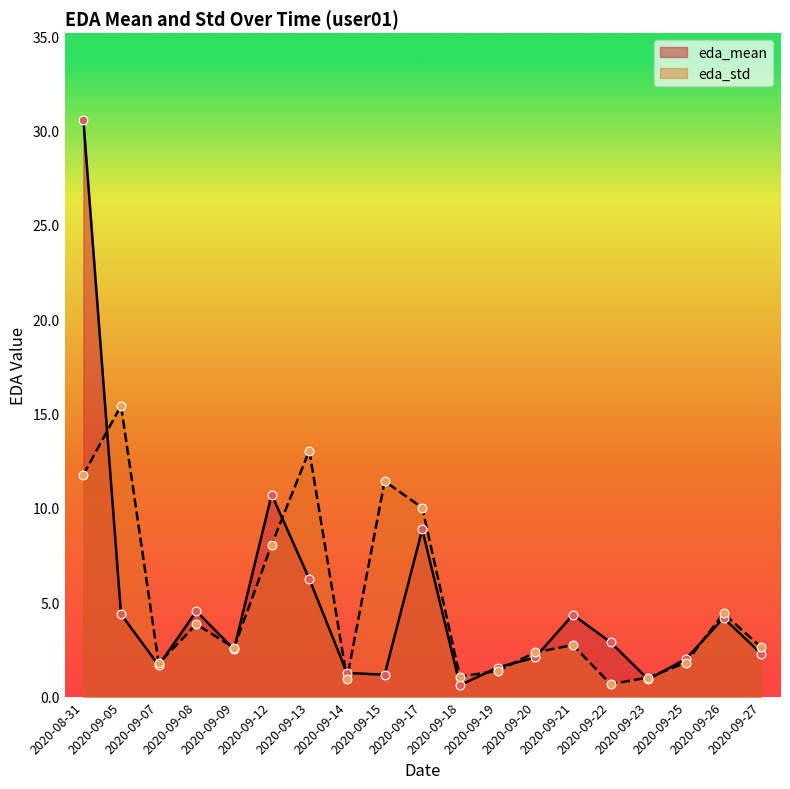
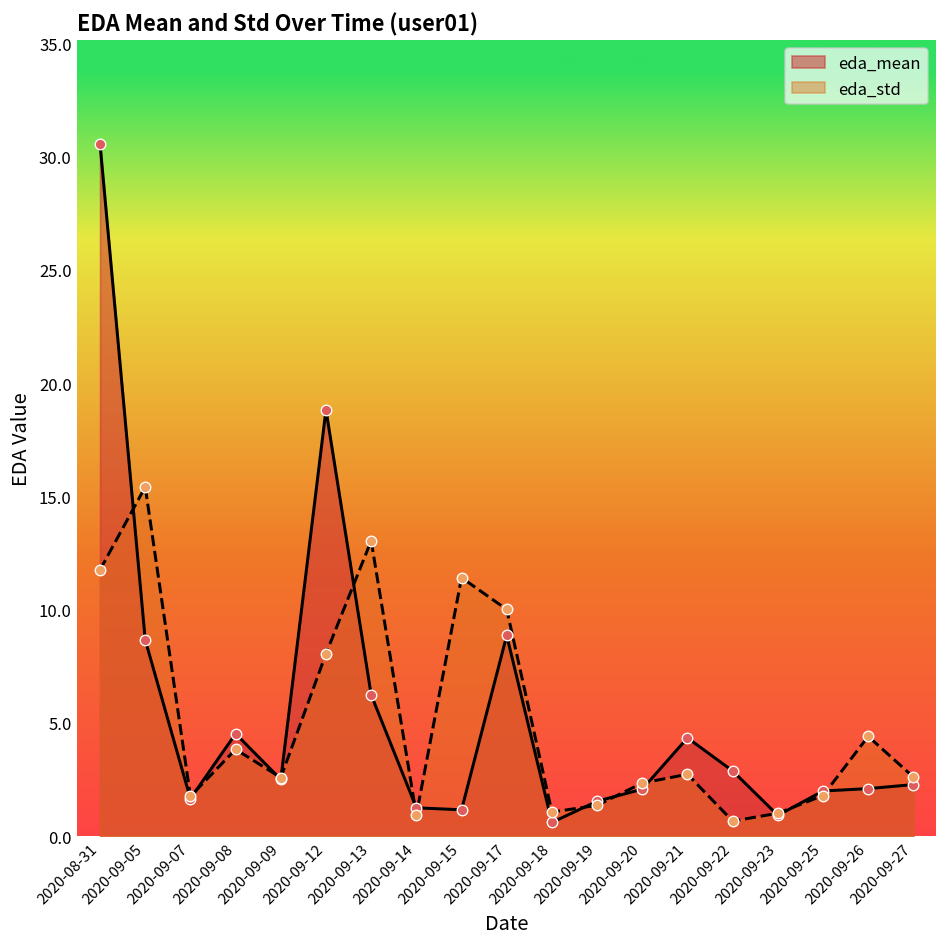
eda_mean, 2020-09-05: 4.4 -> 8.7
eda_mean, 2020-09-12: 10.7 -> 18.8
eda_mean, 2020-09-26: 4.2 -> 2.1
